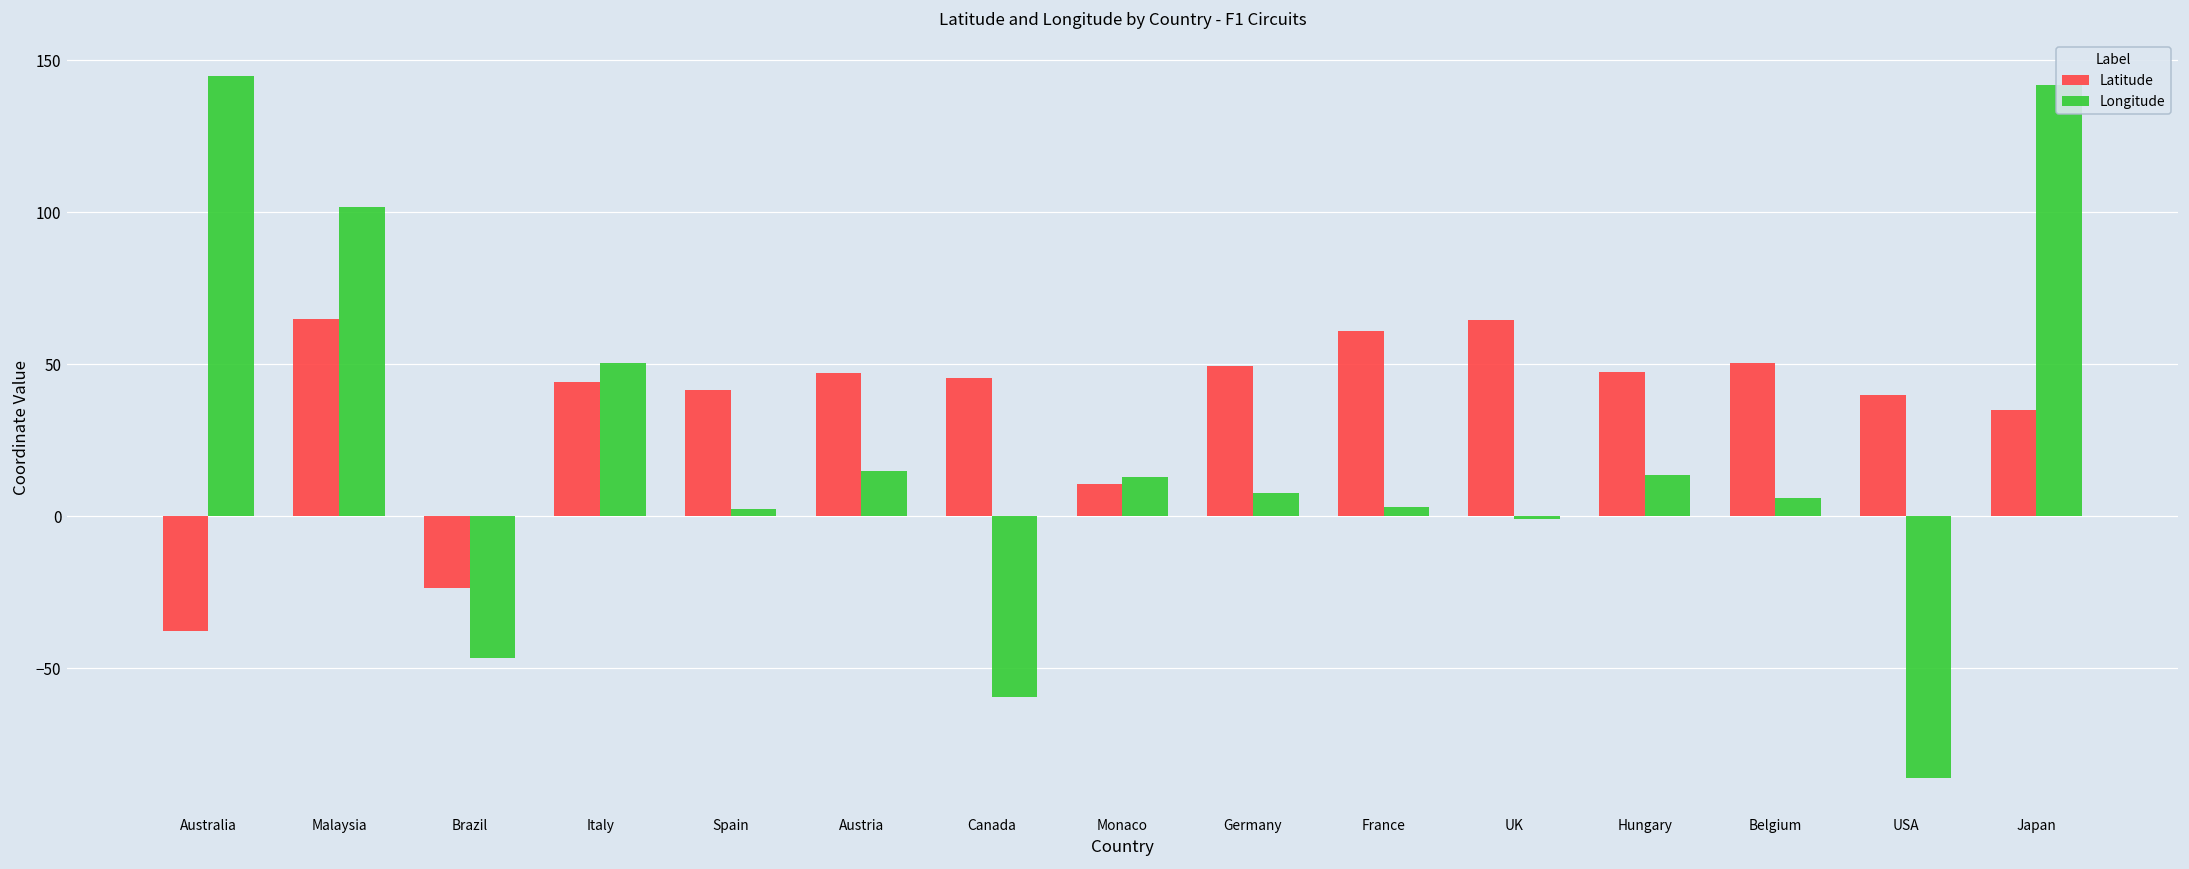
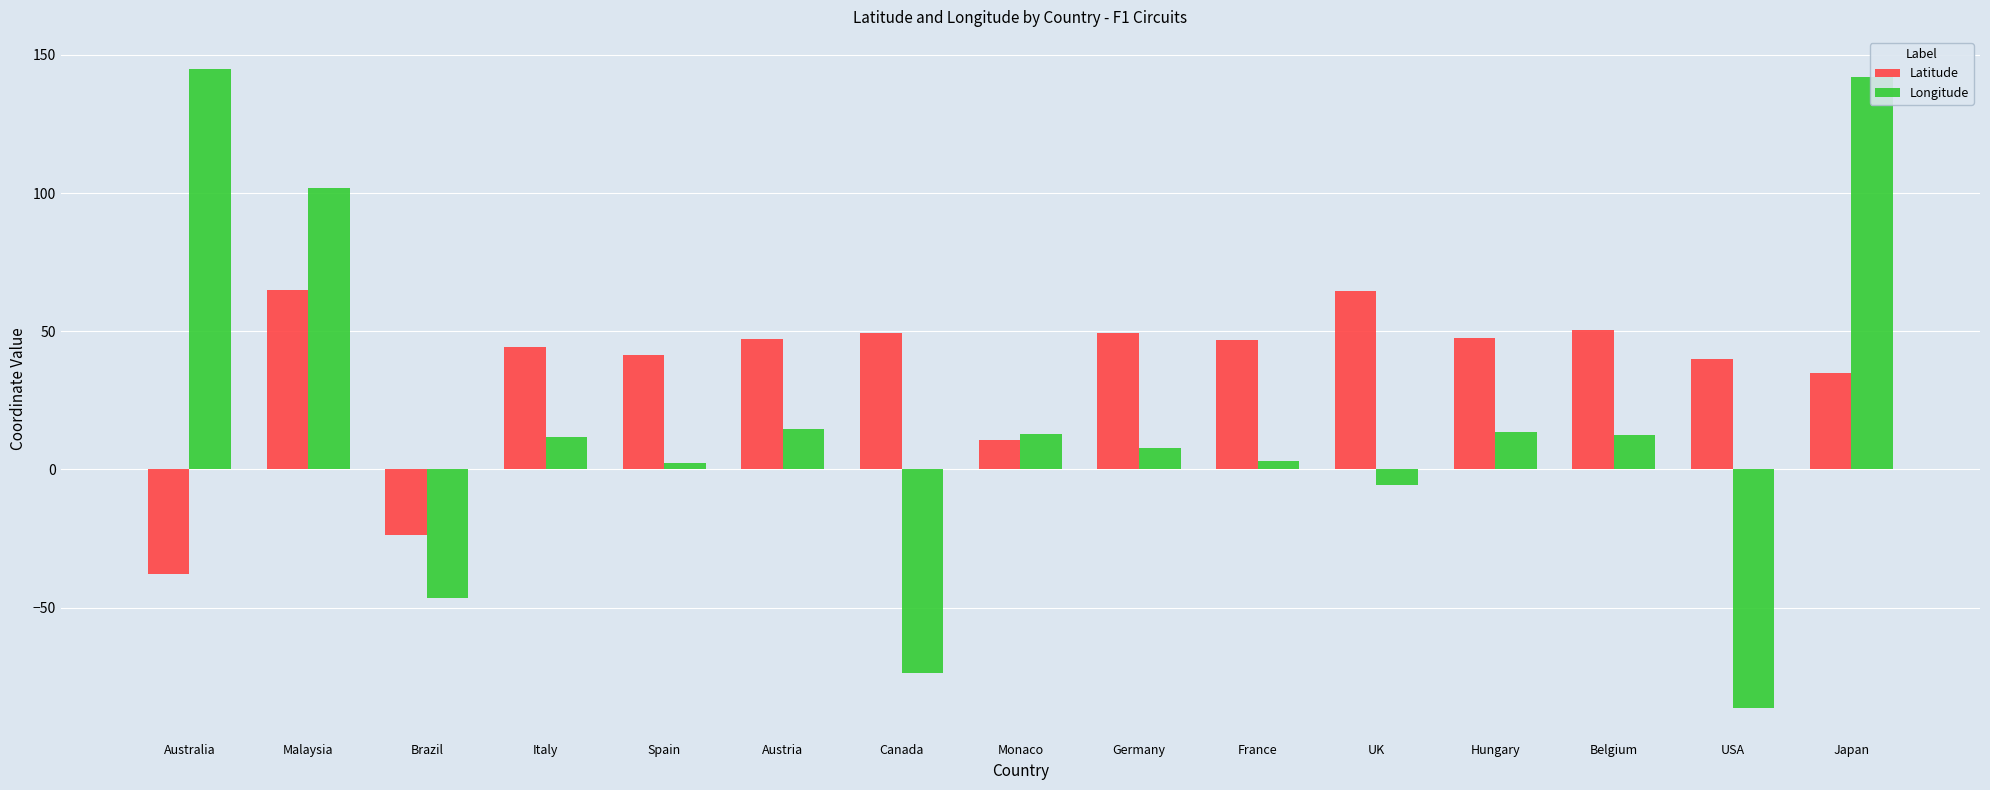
Longitude, Italy: 50 -> 12
Latitude, Canada: 46 -> 49
Longitude, Canada: -60 -> -74
Latitude, France: 61 -> 47
Longitude, UK: -1 -> -6
Longitude, Belgium: 6 -> 13
